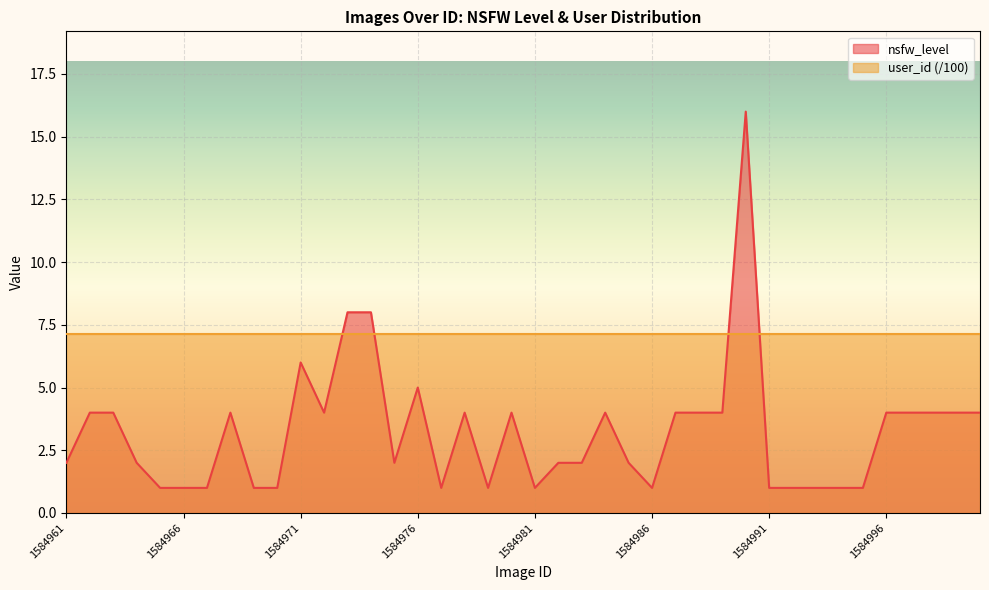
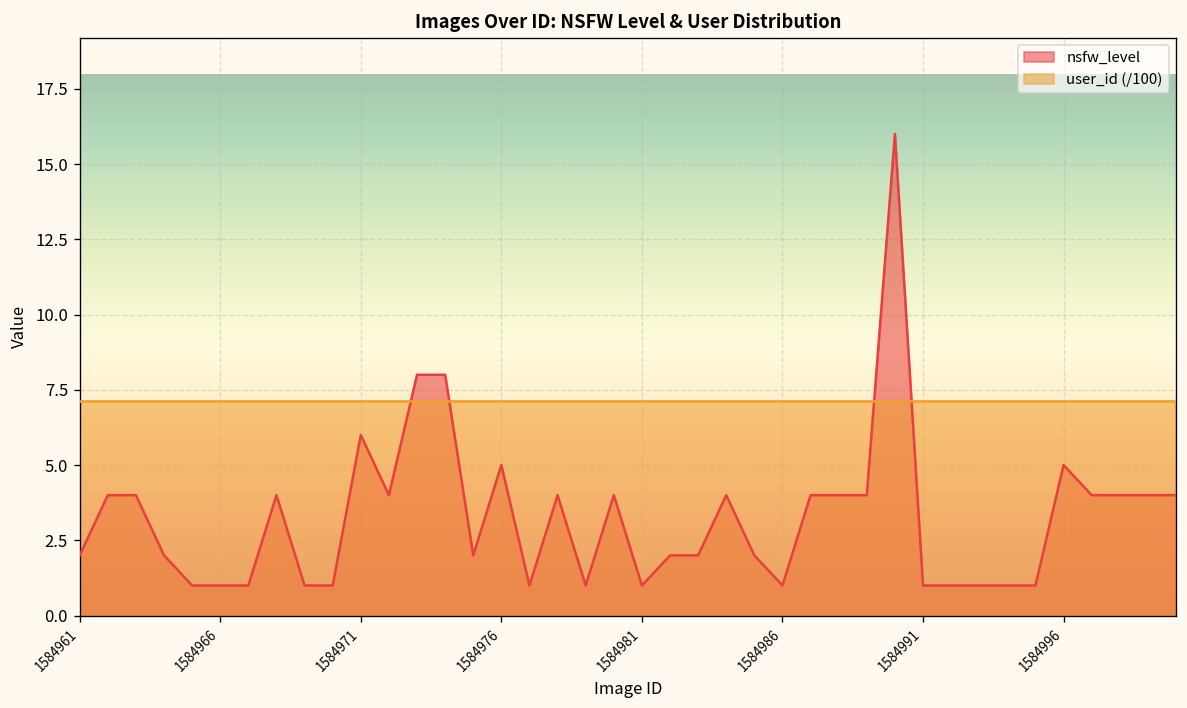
nsfw_level, 1584996: 4 -> 5
